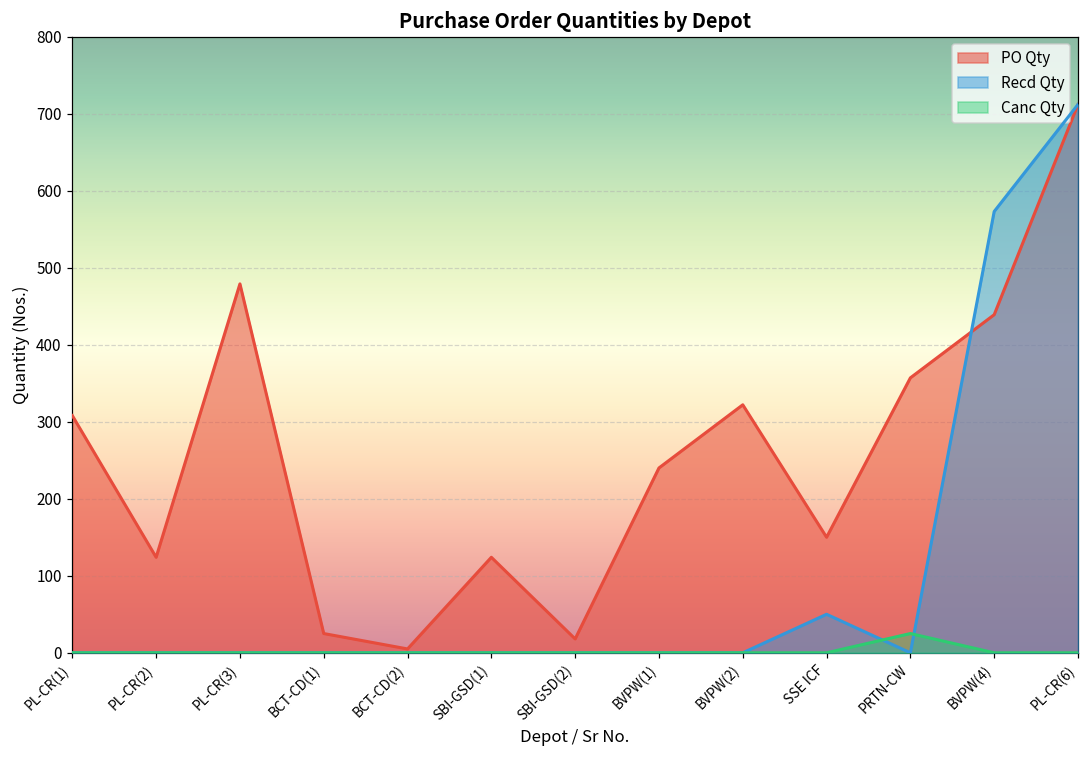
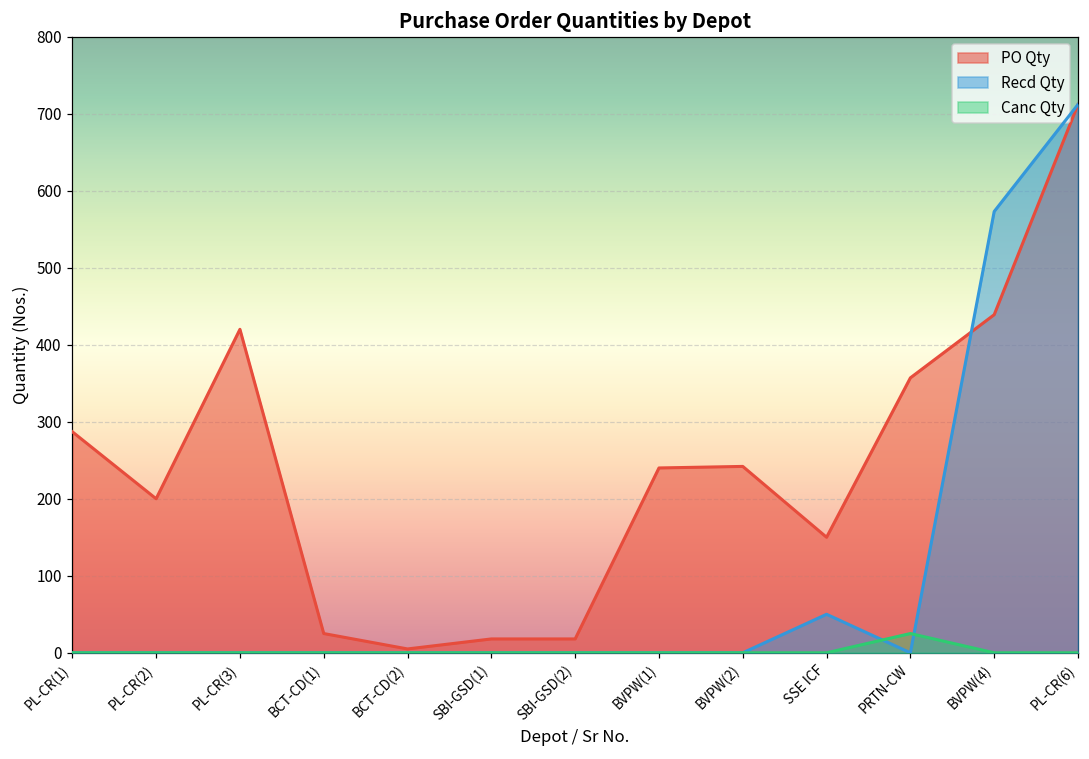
PO Qty, PL-CR(1): 310 -> 290
PO Qty, PL-CR(2): 120 -> 200
PO Qty, PL-CR(3): 480 -> 420
PO Qty, SBI-GSD(1): 120 -> 20
PO Qty, BVPW(2): 320 -> 240
